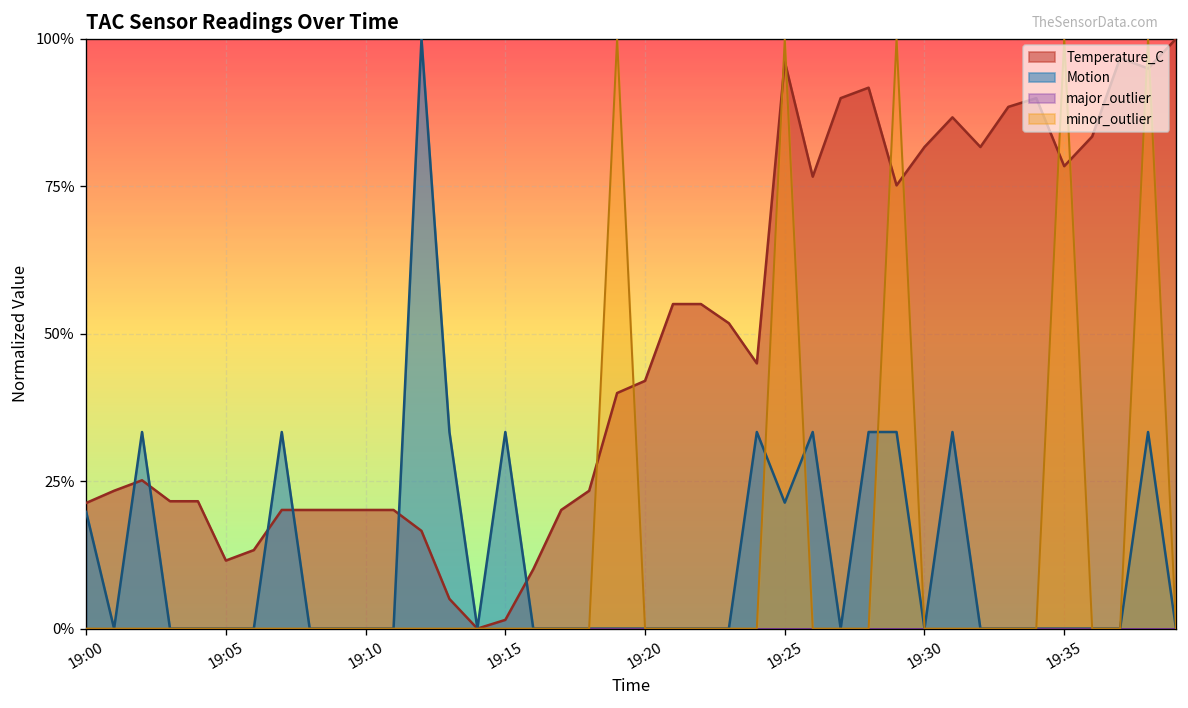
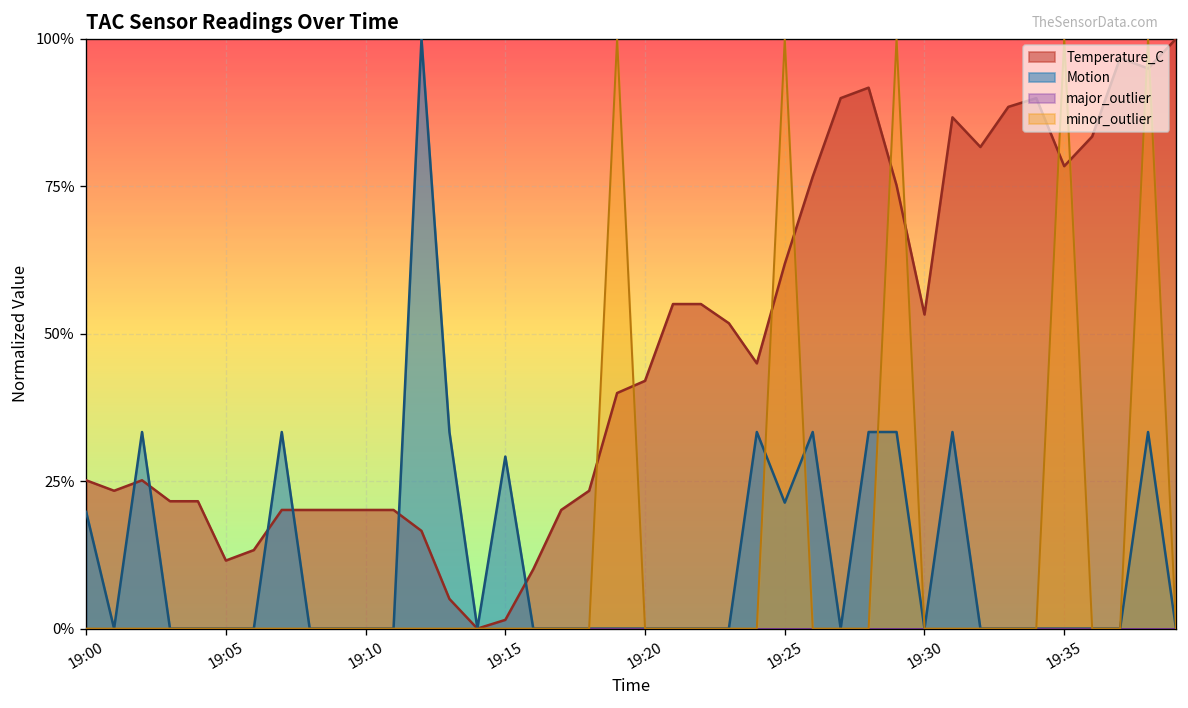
Temperature_C, 19:00: 21% -> 25%
Motion, 19:15: 33% -> 29%
Temperature_C, 19:25: 96% -> 62%
Temperature_C, 19:30: 82% -> 53%
